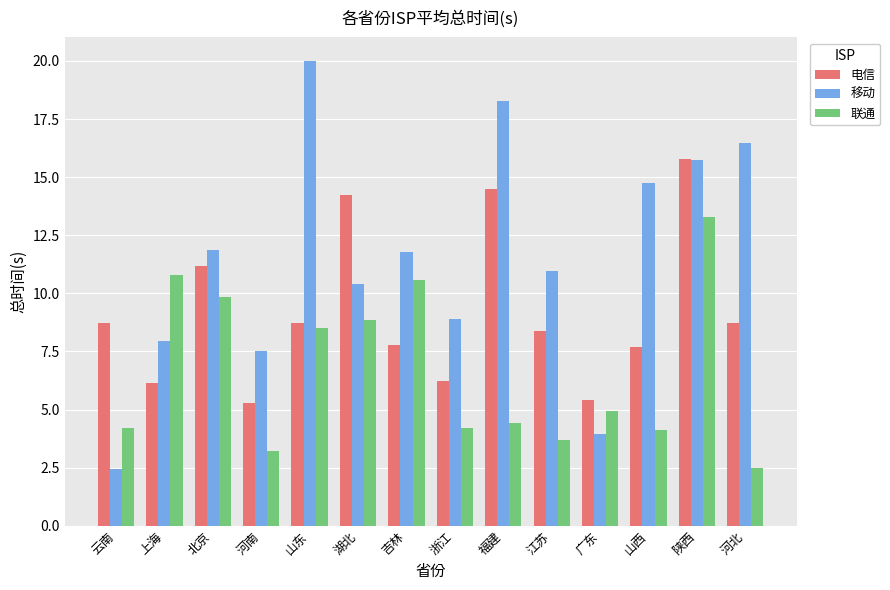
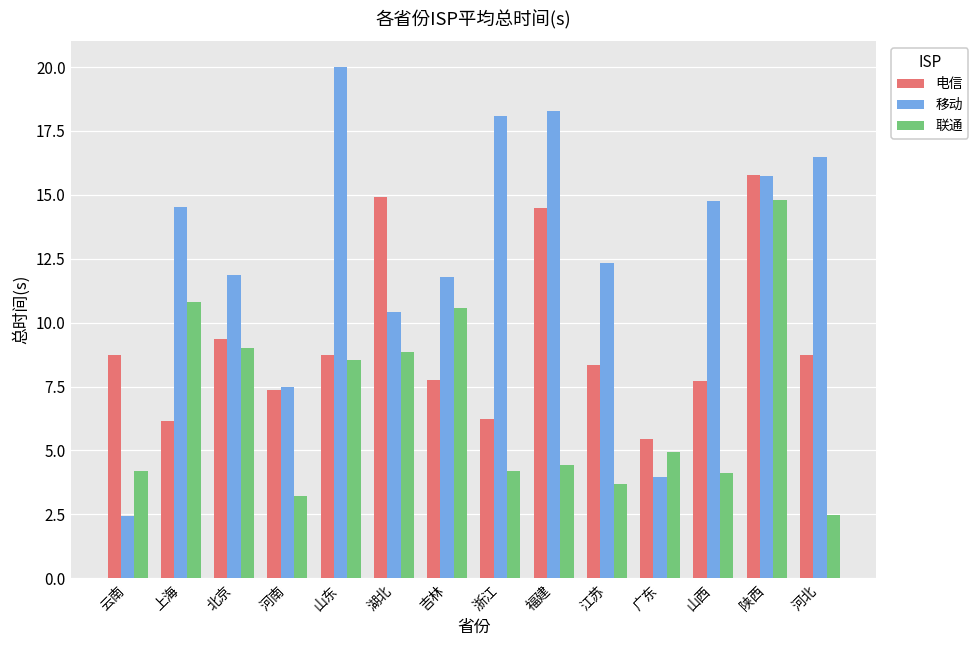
移动, 上海: 8.0 -> 14.5
电信, 北京: 11.2 -> 9.3
联通, 北京: 9.8 -> 9.0
电信, 河南: 5.3 -> 7.4
电信, 湖北: 14.2 -> 14.9
移动, 浙江: 8.9 -> 18.1
移动, 江苏: 11.0 -> 12.4
联通, 陕西: 13.3 -> 14.8
